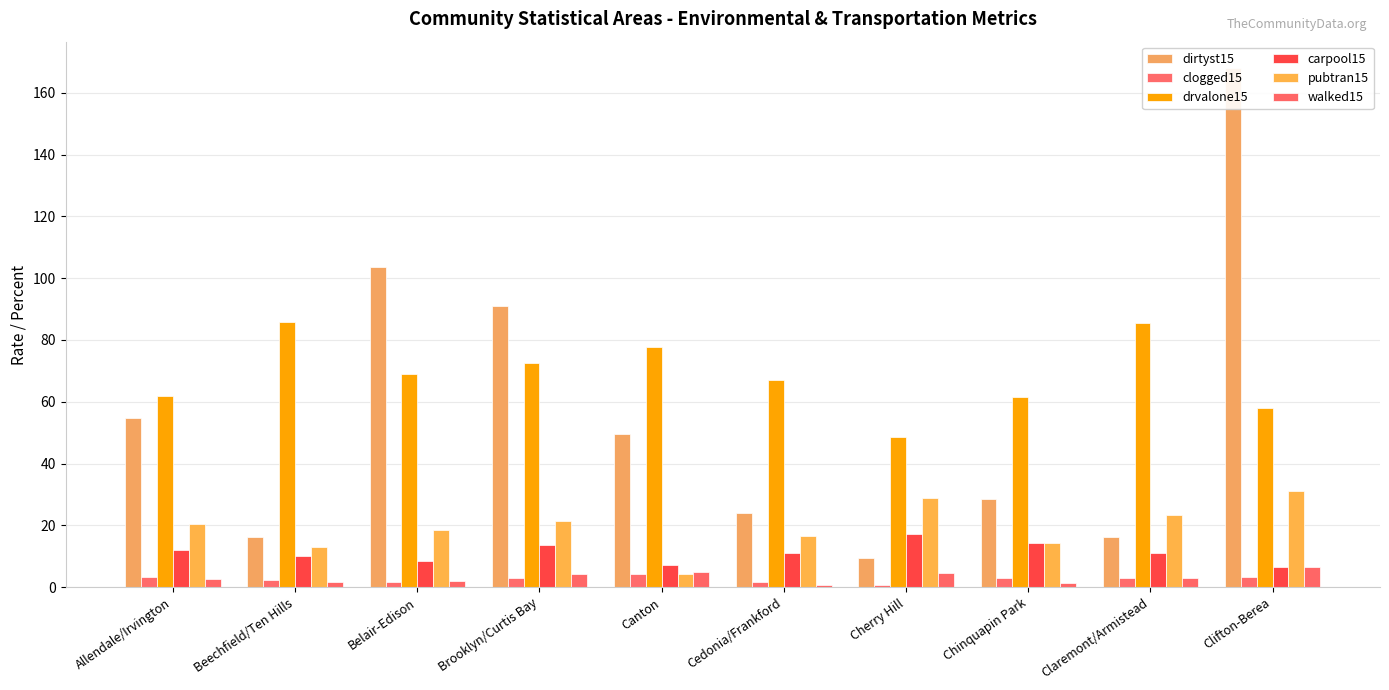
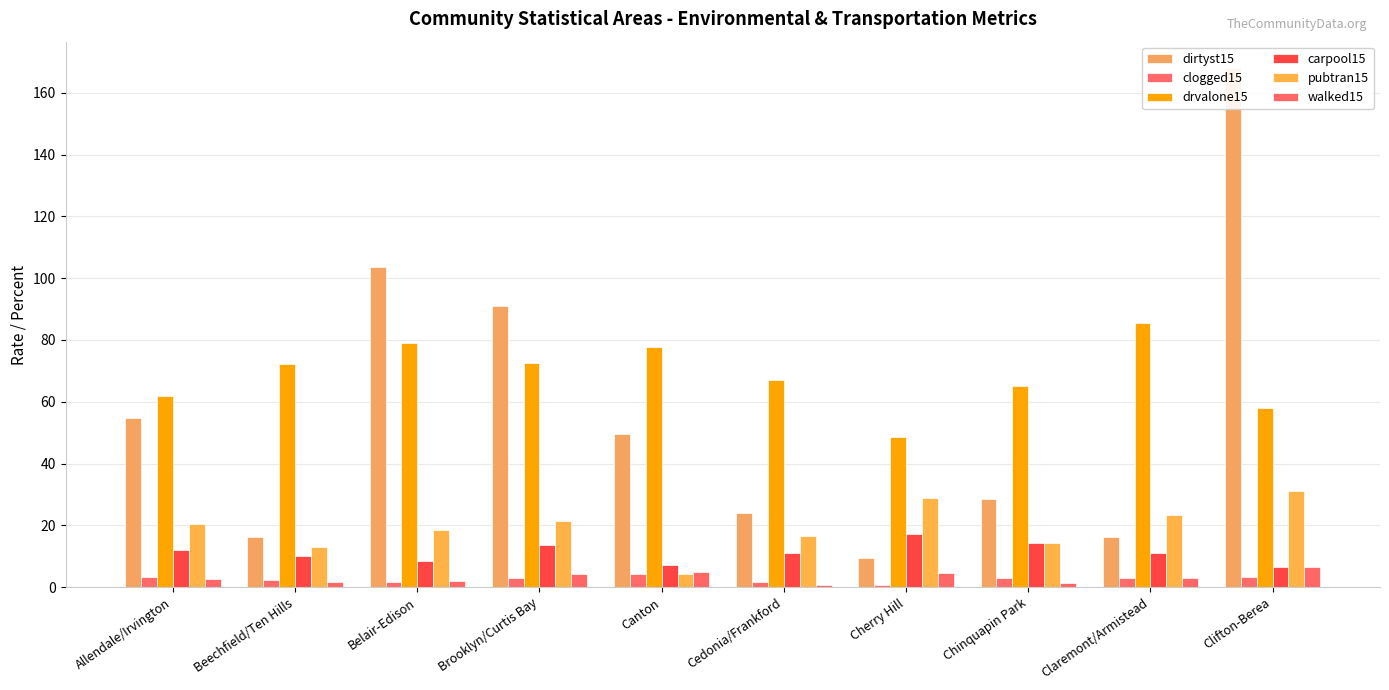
drvalone15, Beechfield/Ten Hills: 86 -> 72
drvalone15, Belair-Edison: 69 -> 79
drvalone15, Chinquapin Park: 62 -> 65
